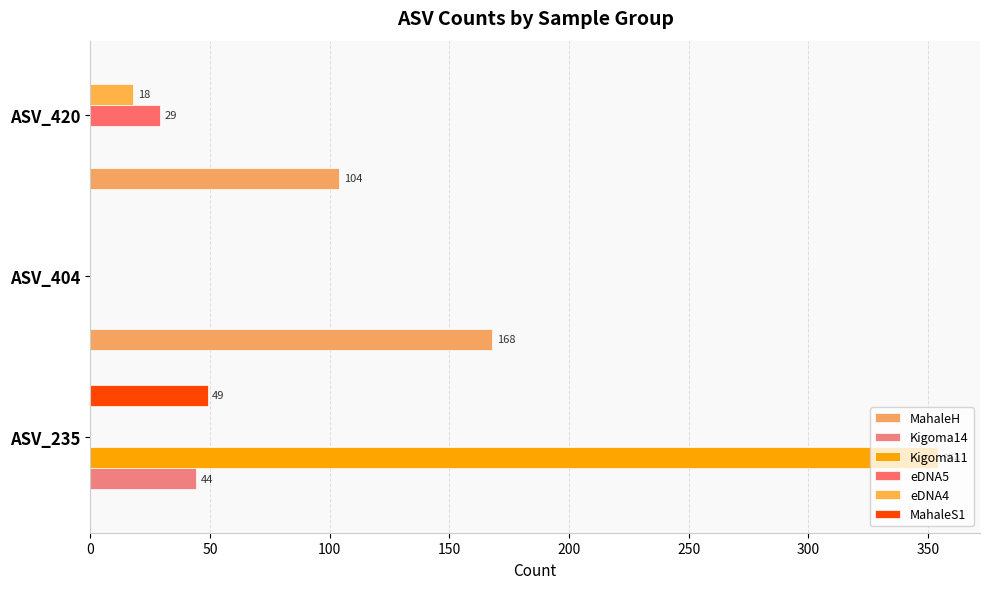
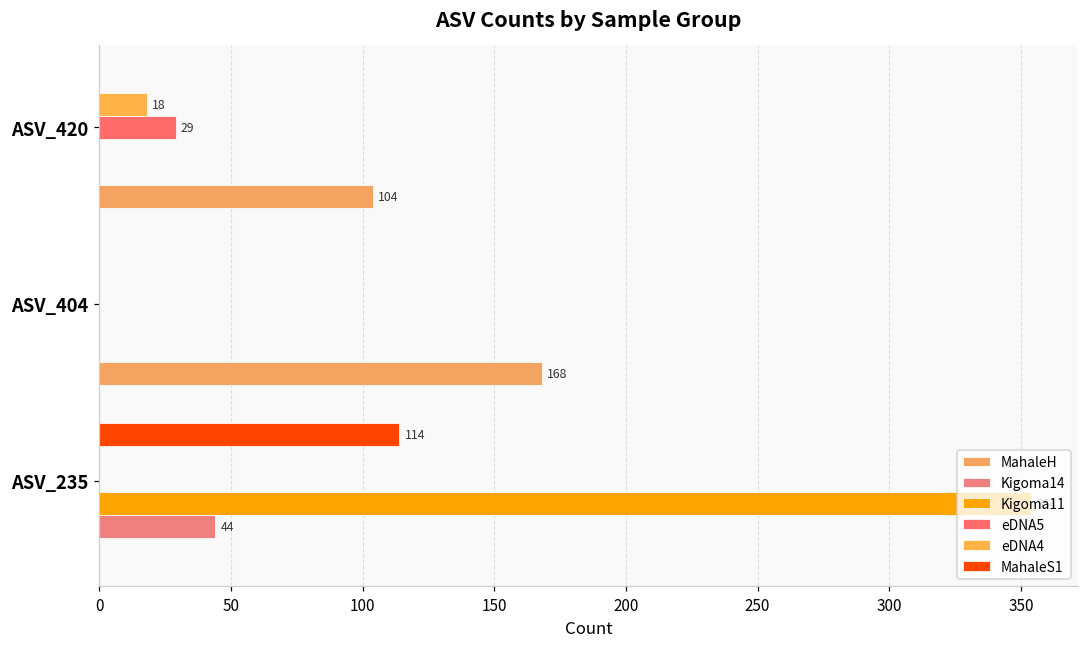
MahaleS1, ASV_235: 49 -> 114
